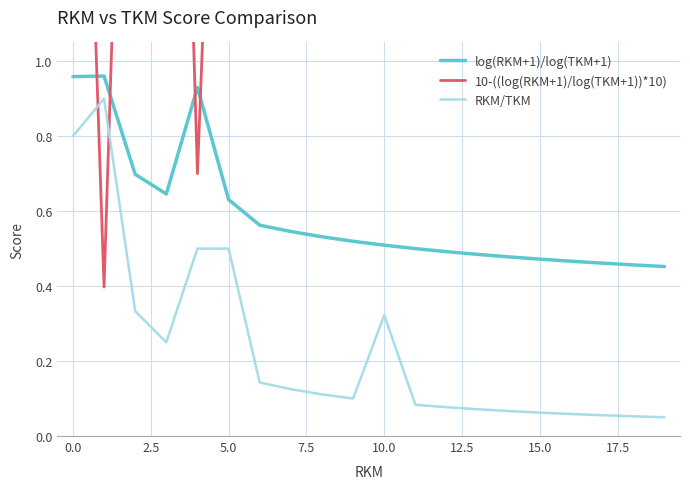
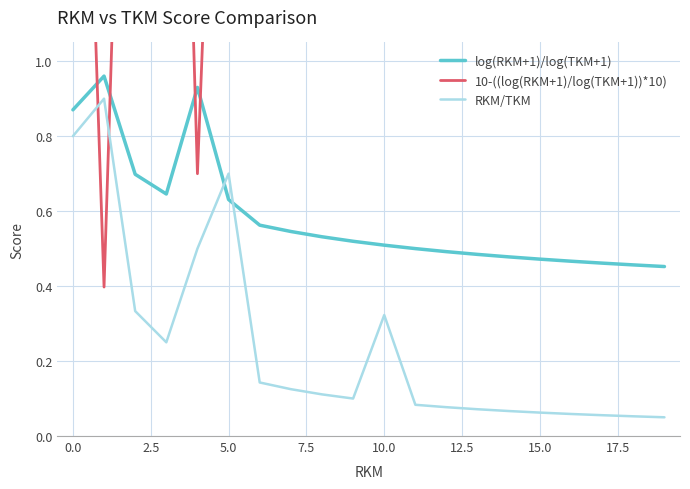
log(RKM+1)/log(TKM+1), 0.0: 0.96 -> 0.87
RKM/TKM, 5.0: 0.5 -> 0.7
